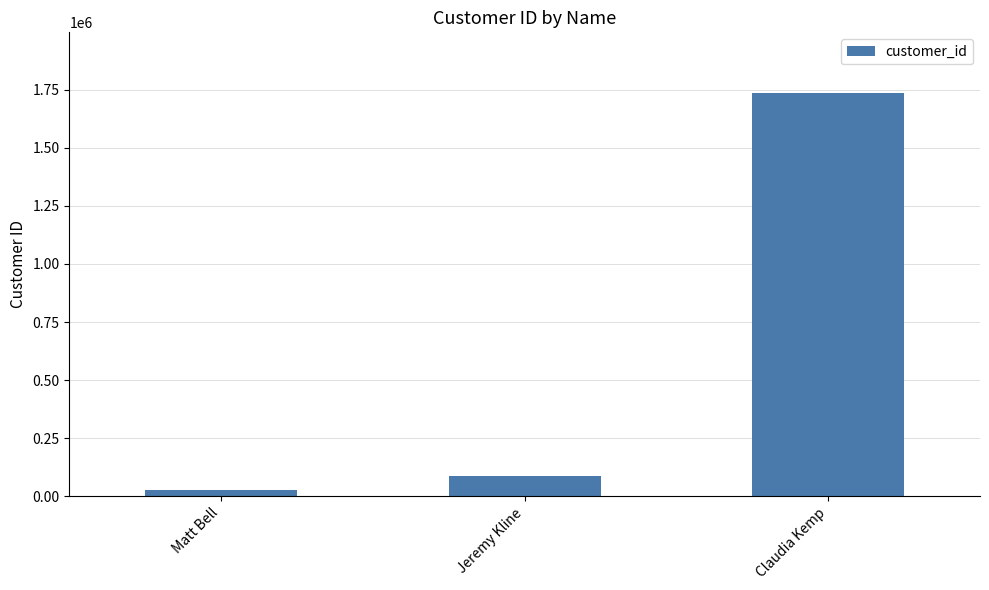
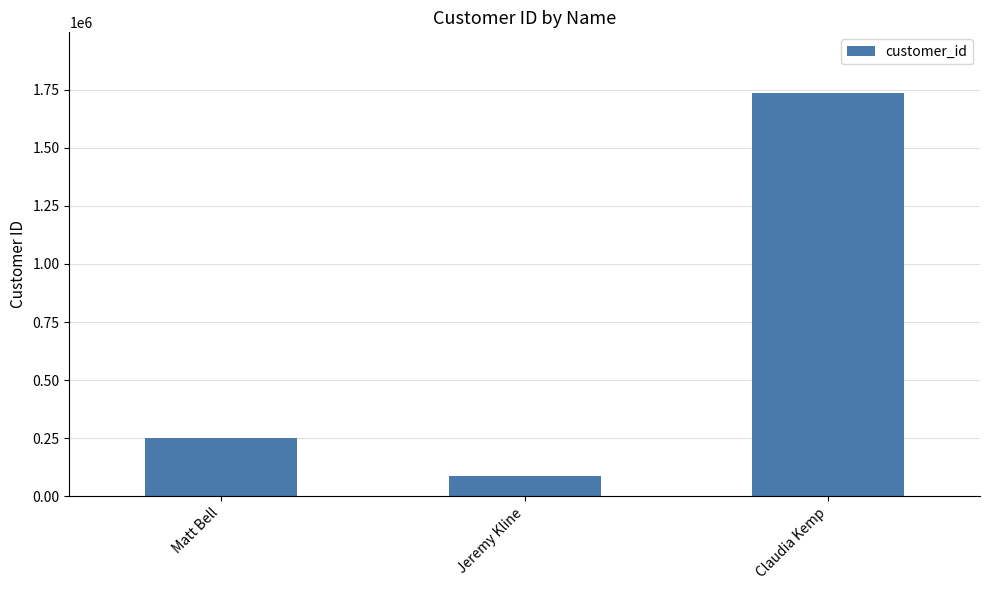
Matt Bell: 30000 -> 250000
